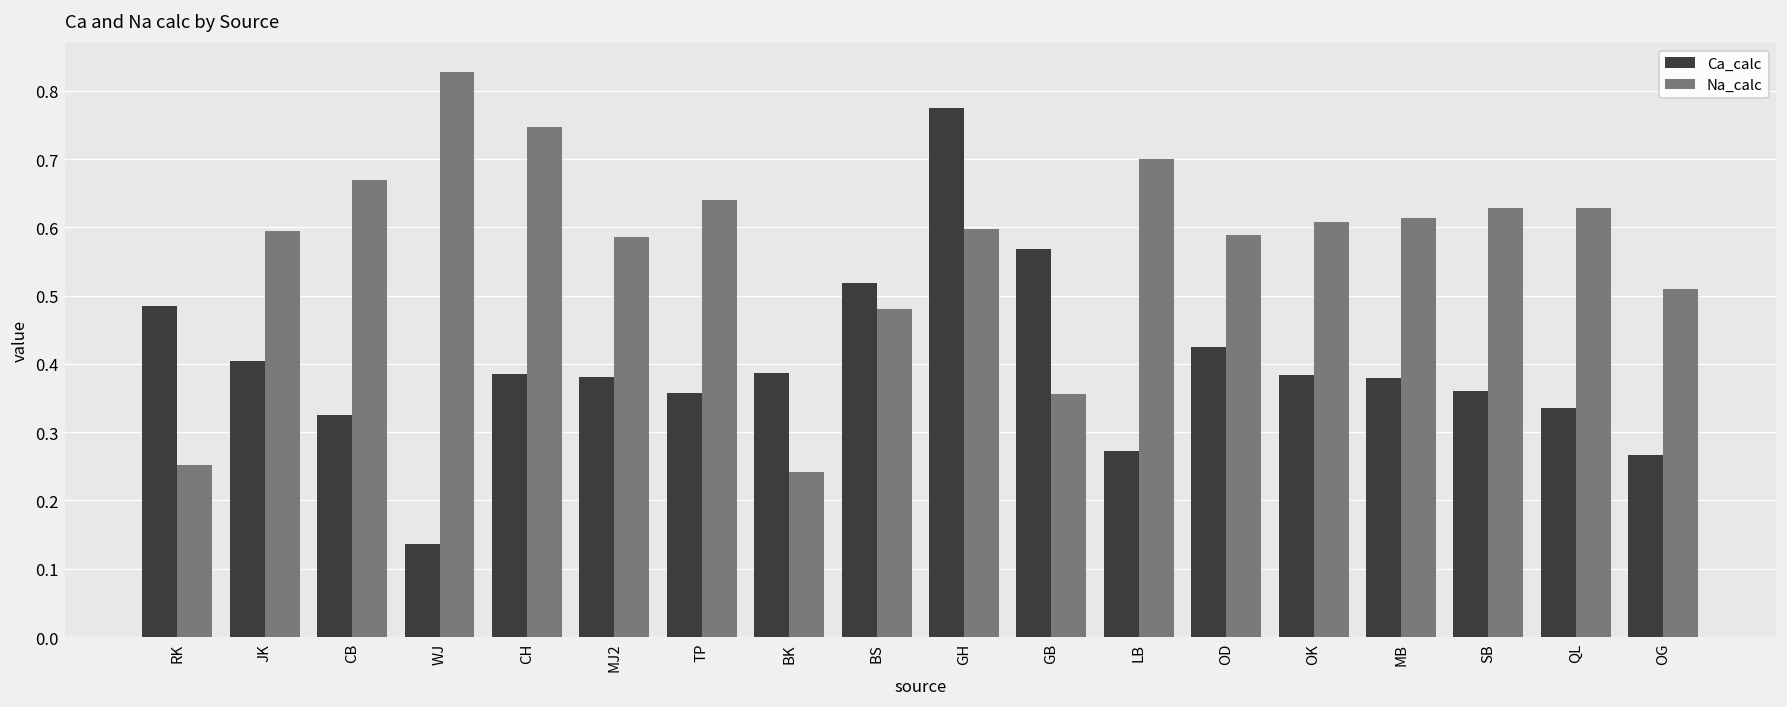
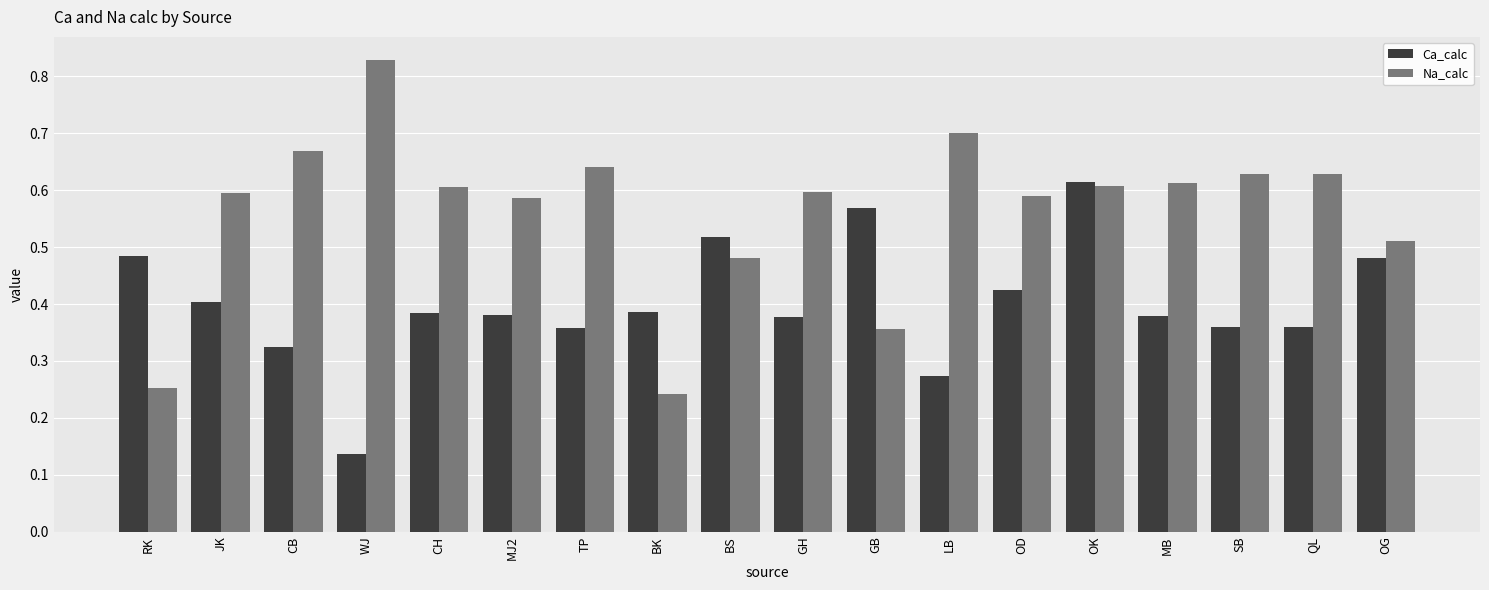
Na_calc, CH: 0.75 -> 0.61
Ca_calc, GH: 0.78 -> 0.38
Ca_calc, OK: 0.38 -> 0.61
Ca_calc, QL: 0.34 -> 0.36
Ca_calc, OG: 0.27 -> 0.48
